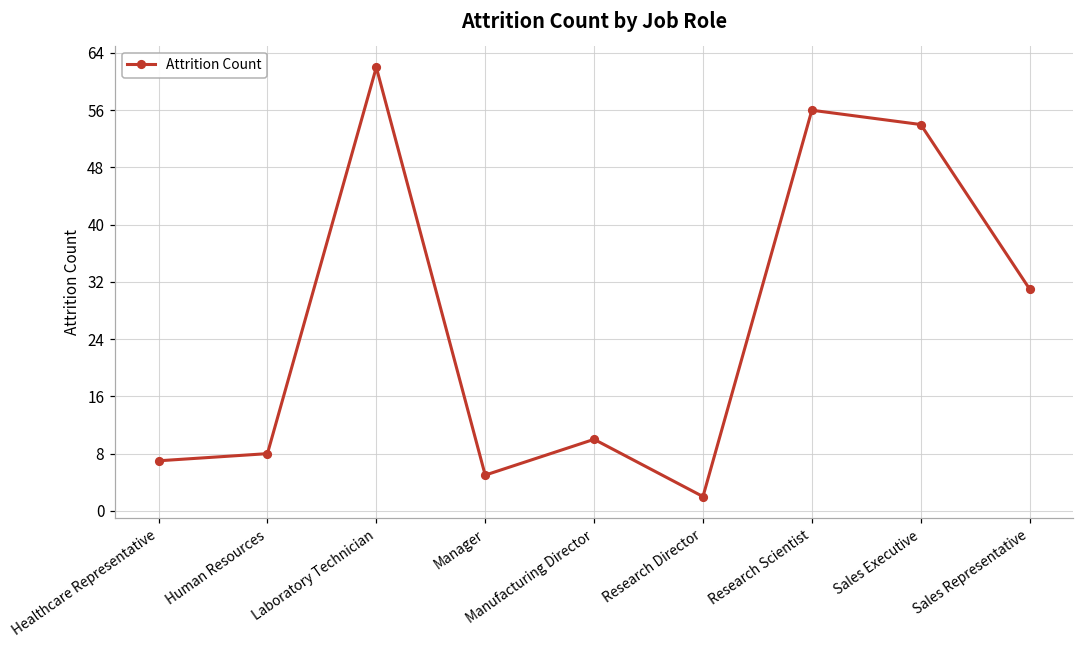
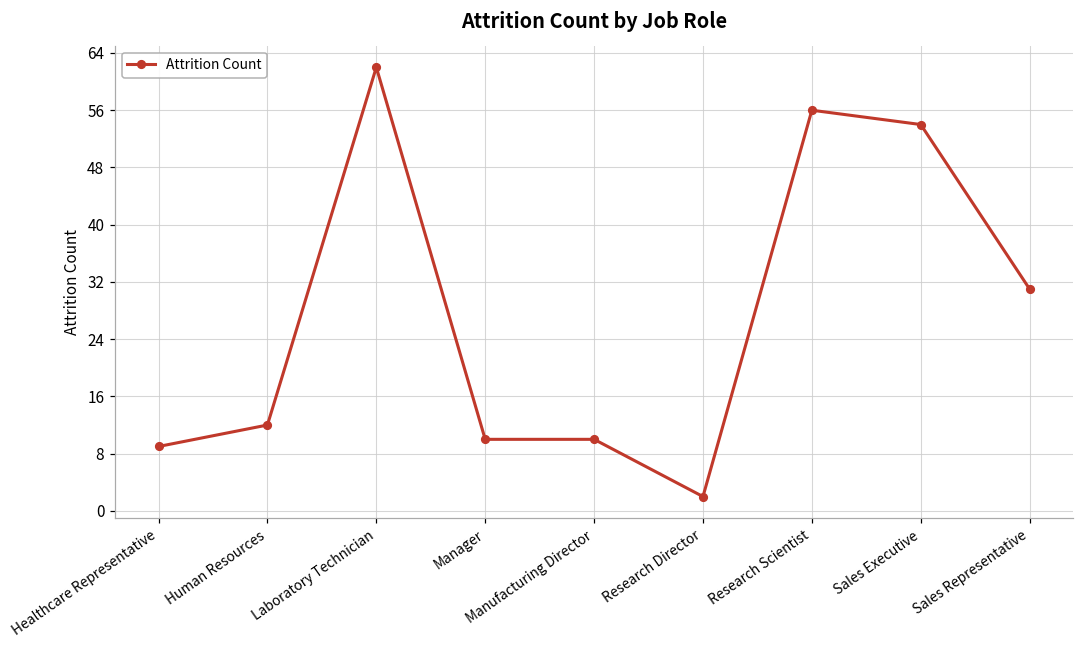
Healthcare Representative: 7 -> 9
Human Resources: 8 -> 12
Manager: 5 -> 10
